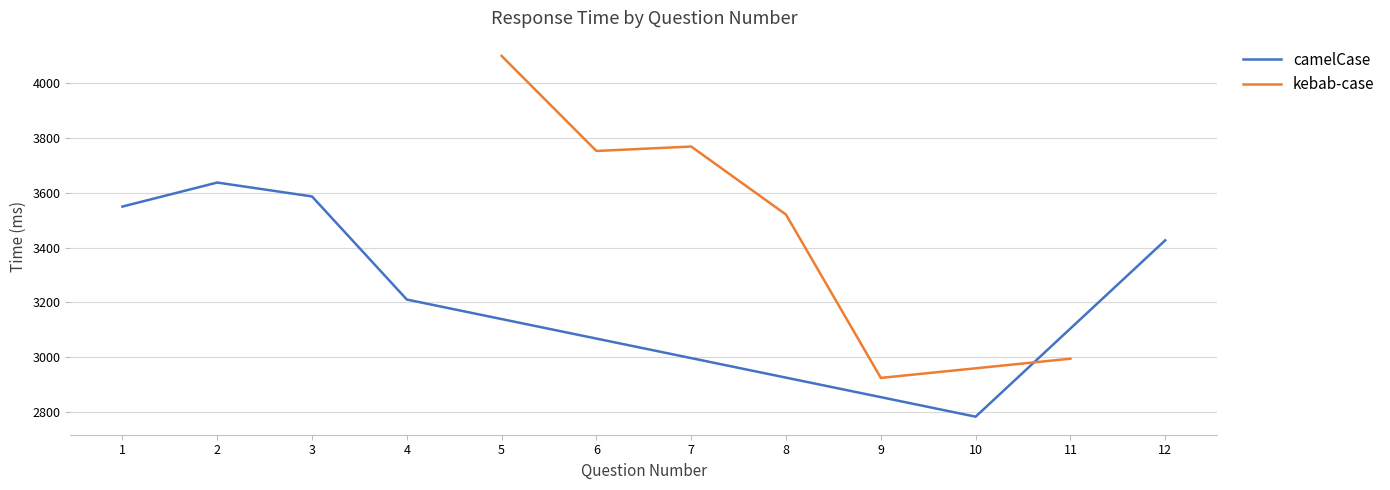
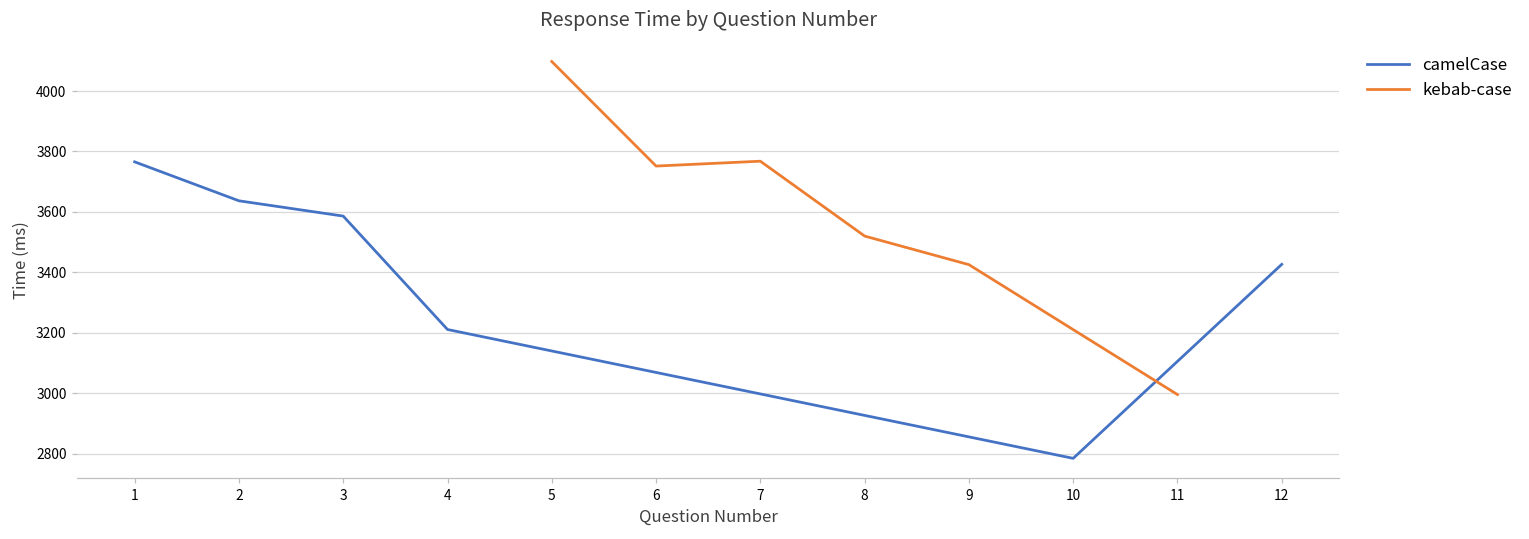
camelCase, 1: 3550 -> 3770
kebab-case, 9: 2930 -> 3430
